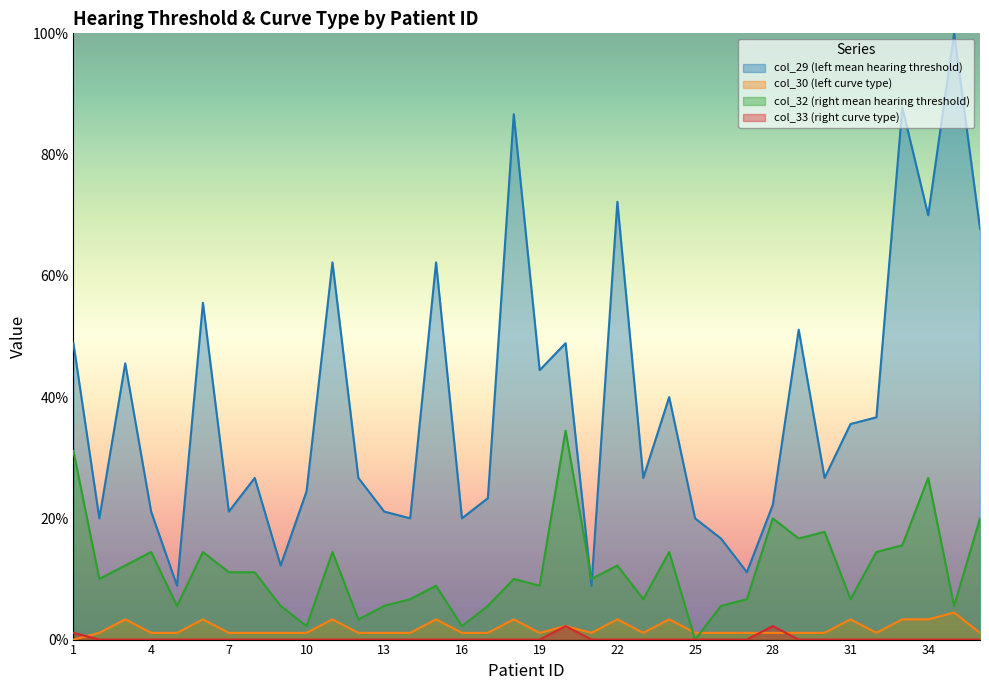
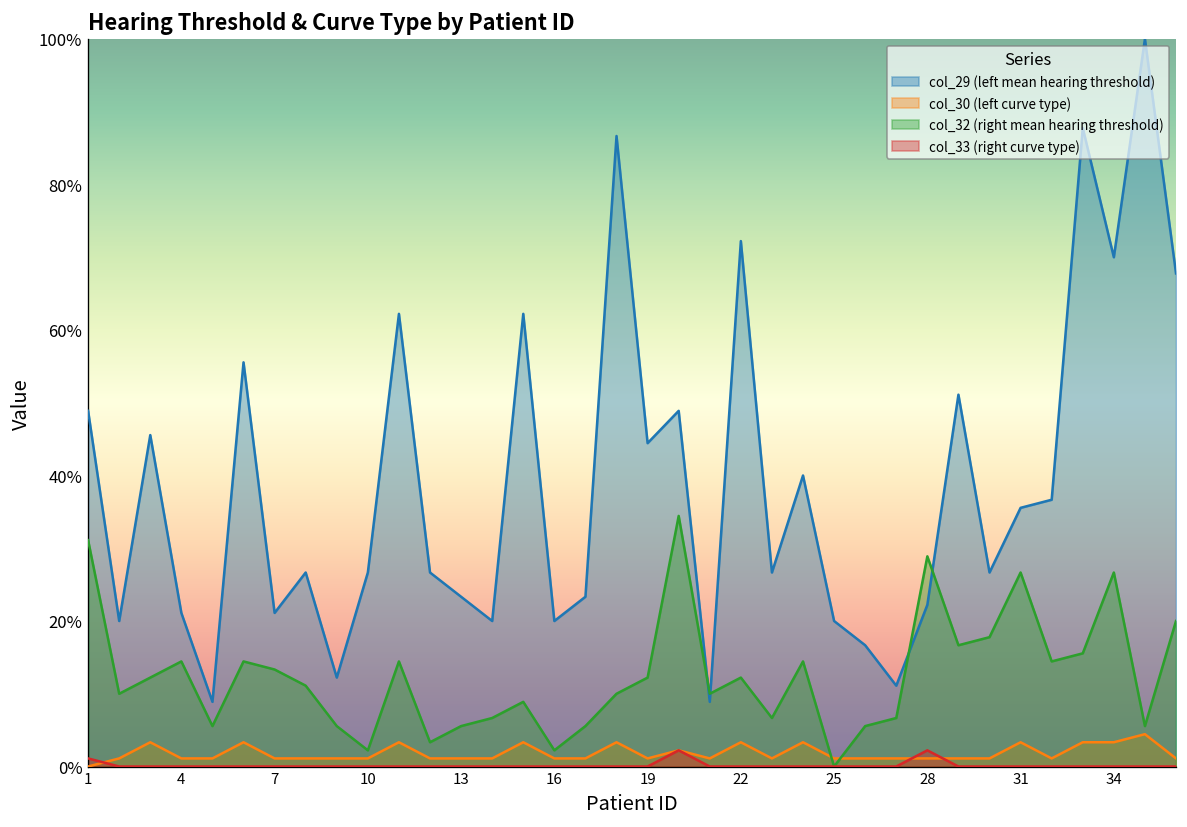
col_32 (right mean hearing threshold), 7: 11% -> 13%
col_29 (left mean hearing threshold), 10: 24% -> 27%
col_29 (left mean hearing threshold), 13: 21% -> 23%
col_32 (right mean hearing threshold), 19: 9% -> 12%
col_32 (right mean hearing threshold), 28: 20% -> 29%
col_32 (right mean hearing threshold), 31: 7% -> 27%
